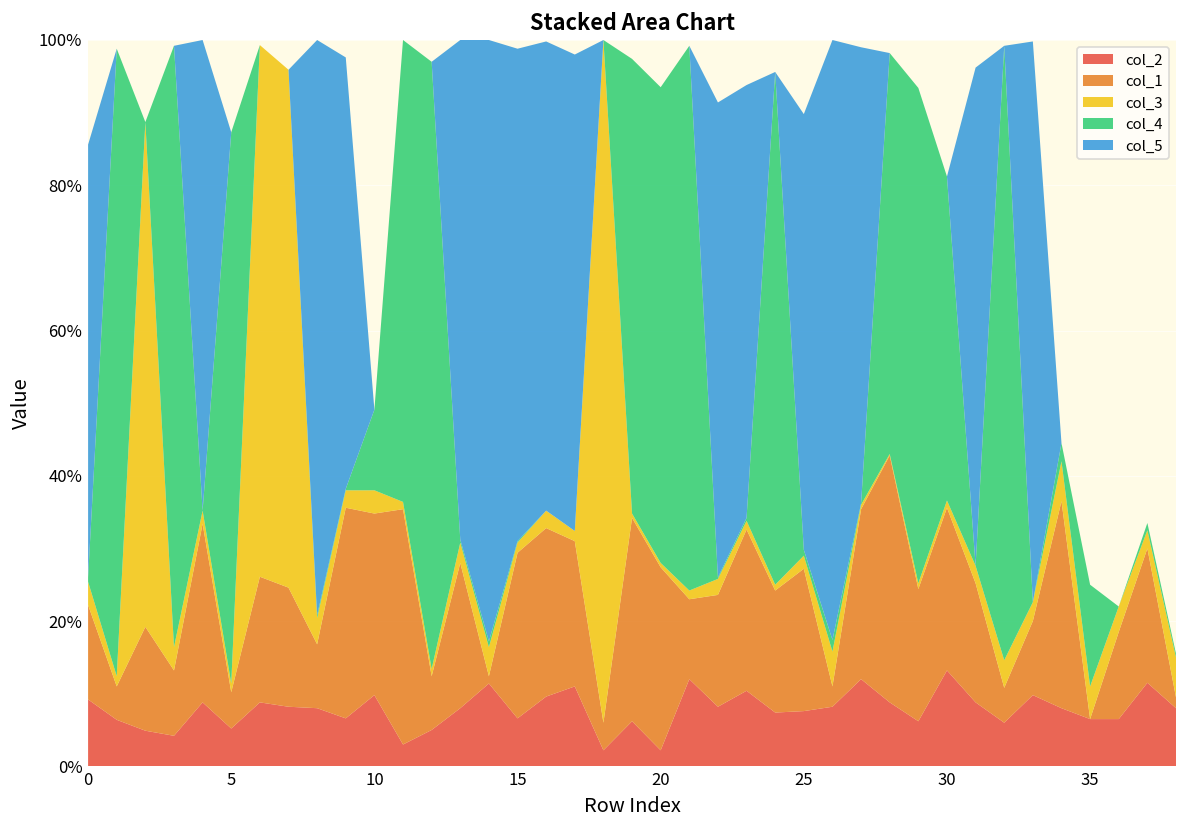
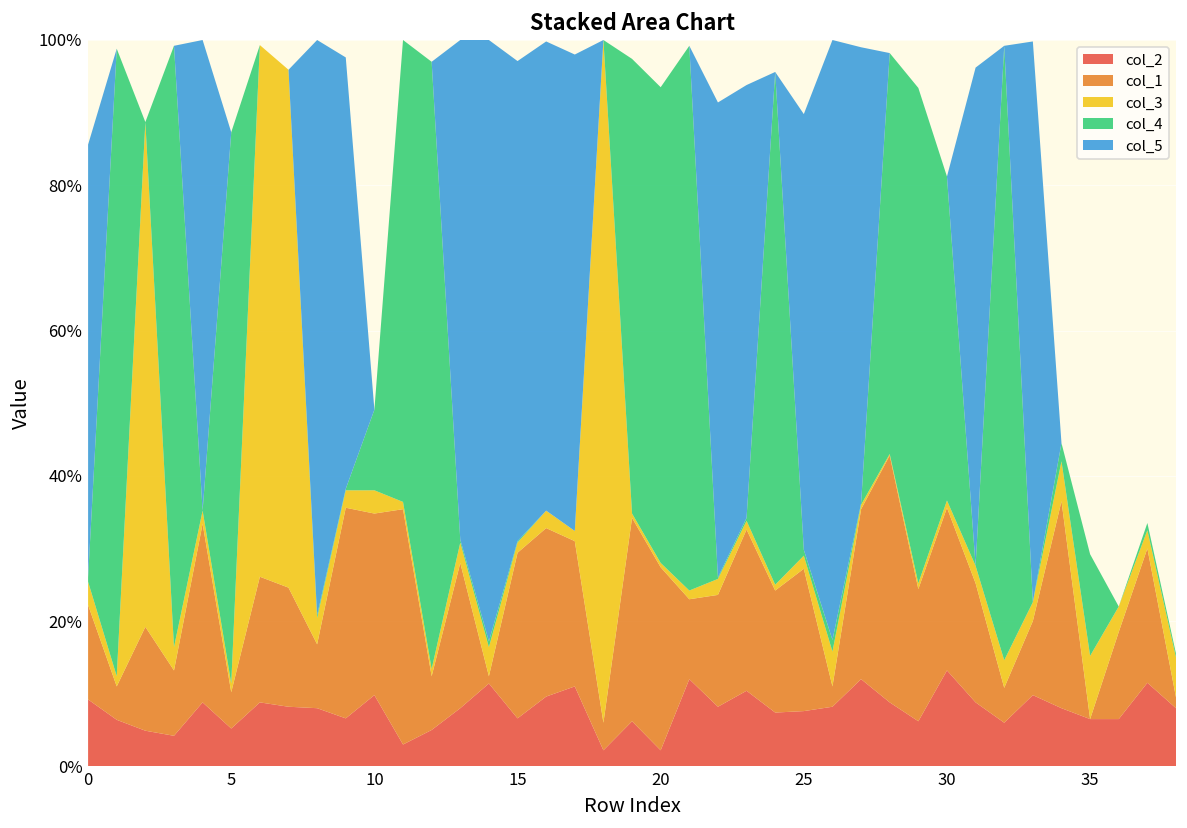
col_5, 15: 68% -> 66%
col_3, 35: 5% -> 9%
